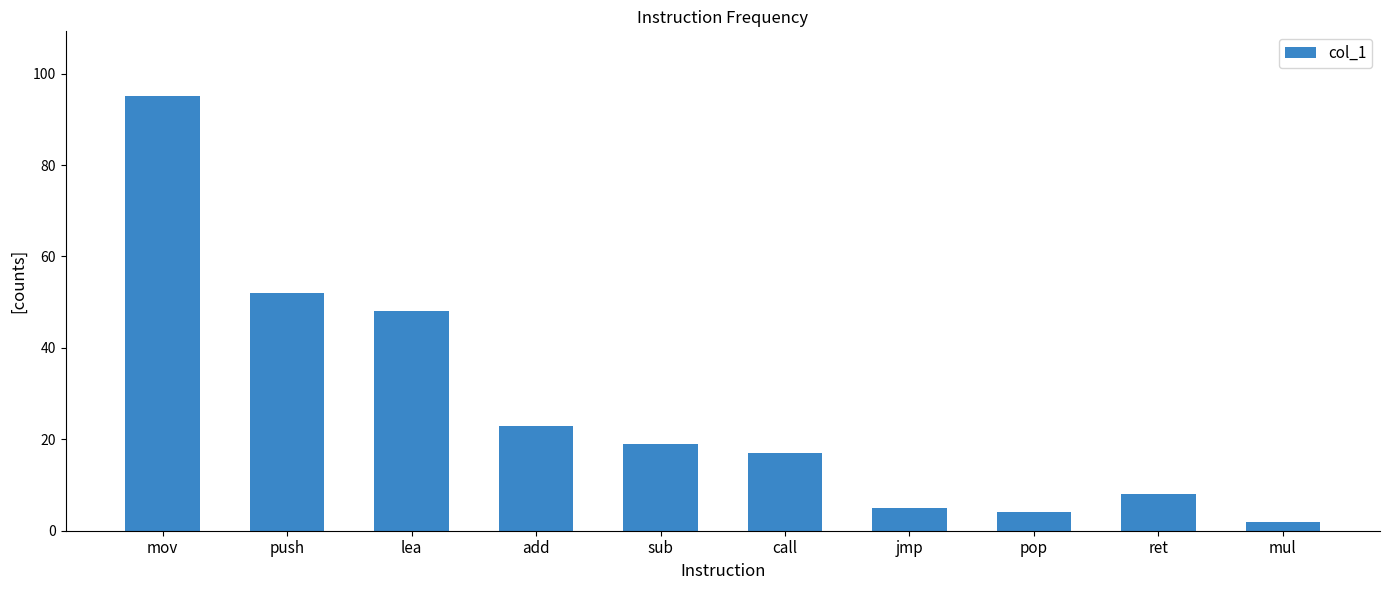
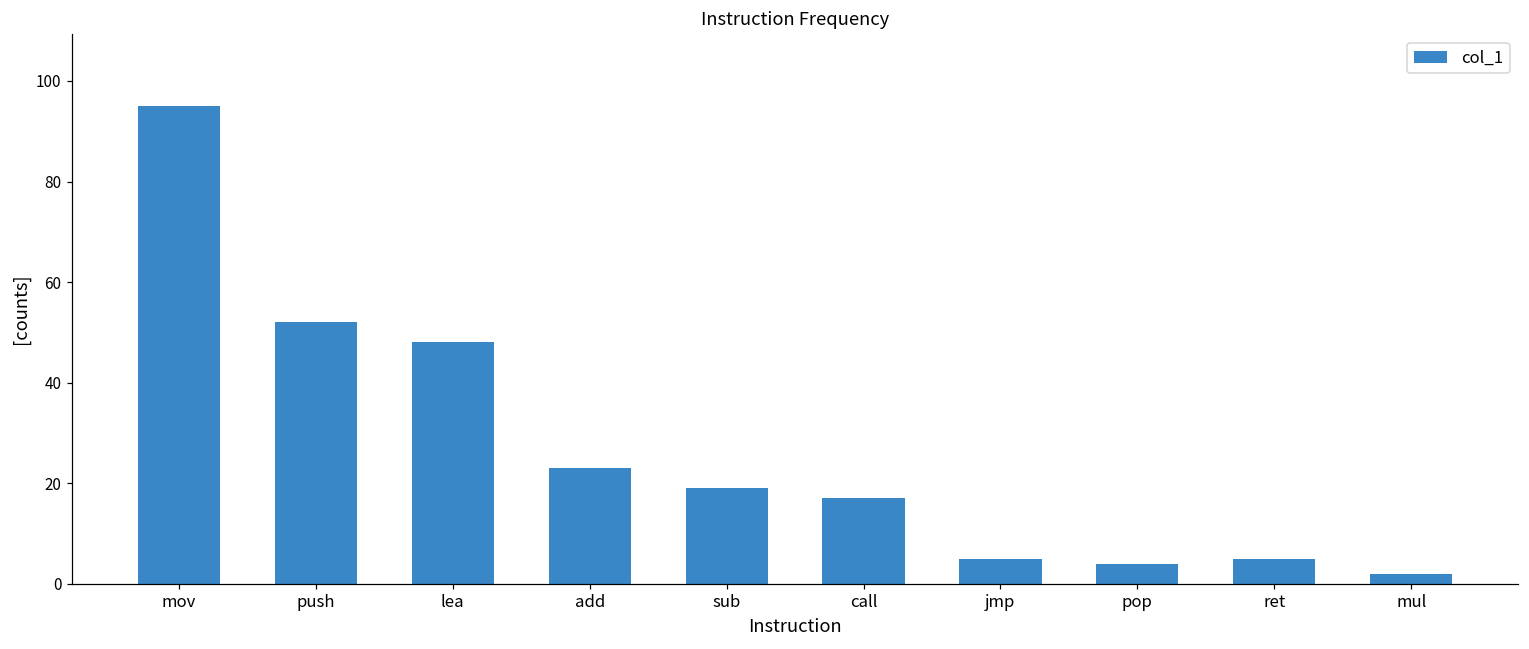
ret: 8 -> 5
